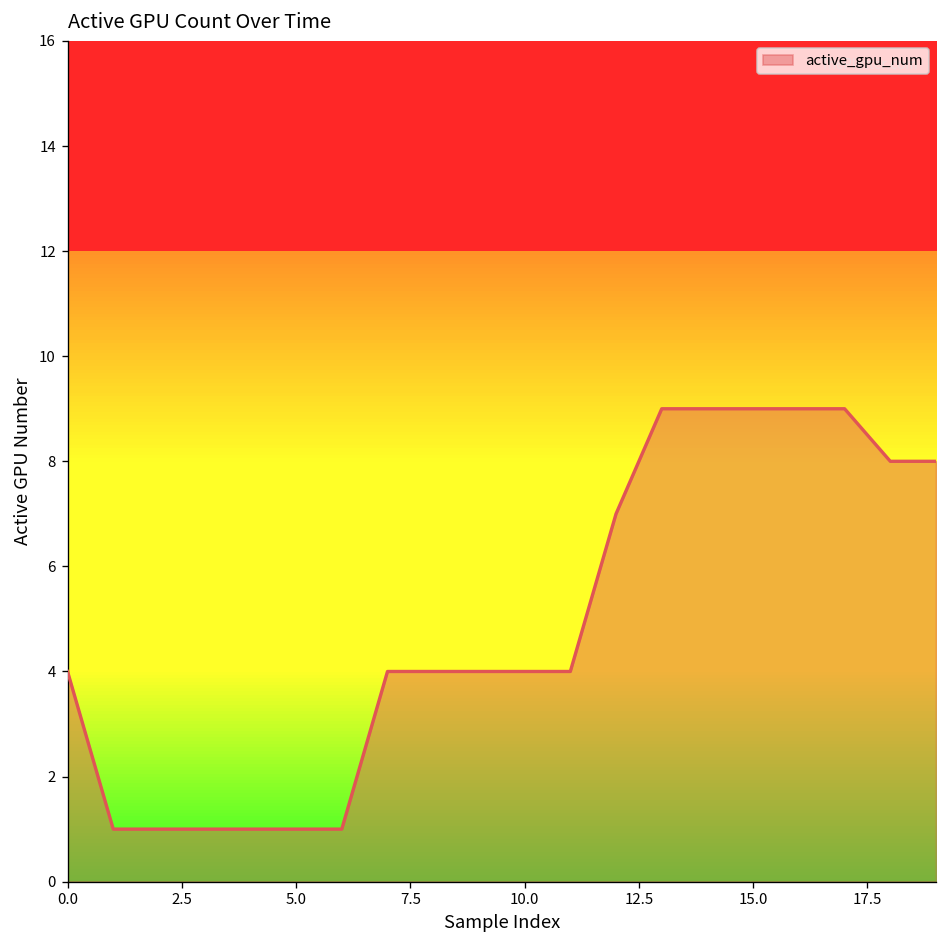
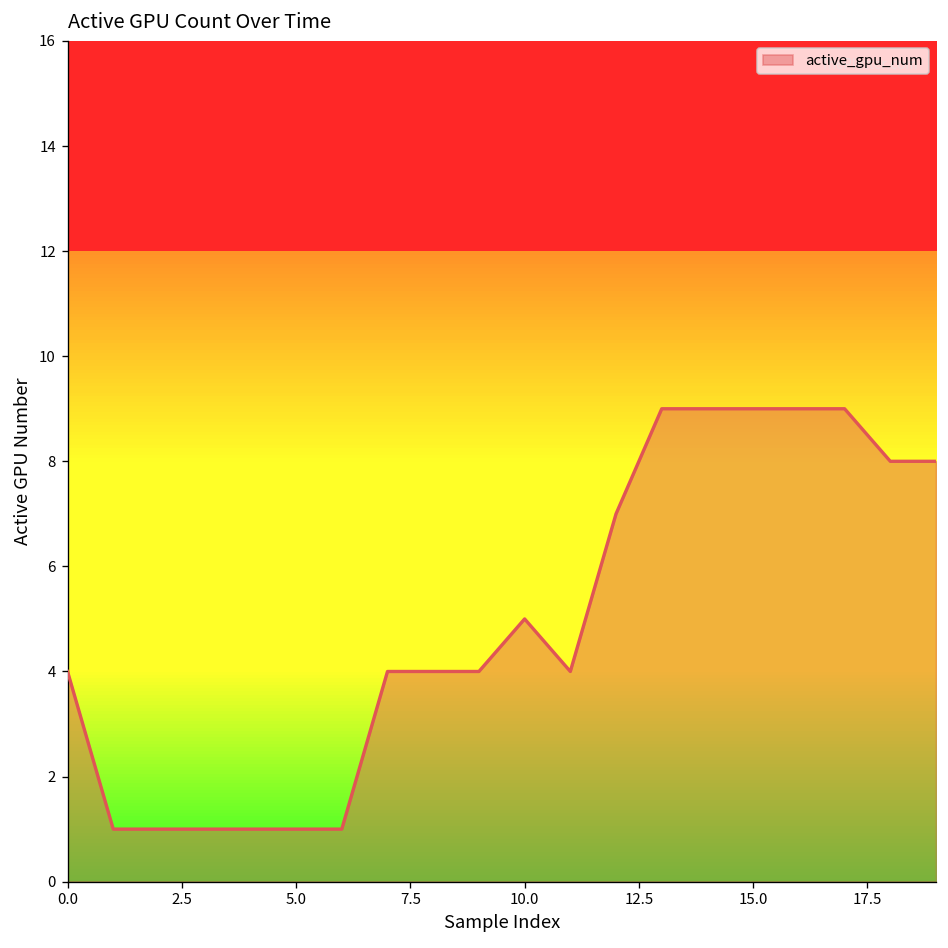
10.0: 4 -> 5
